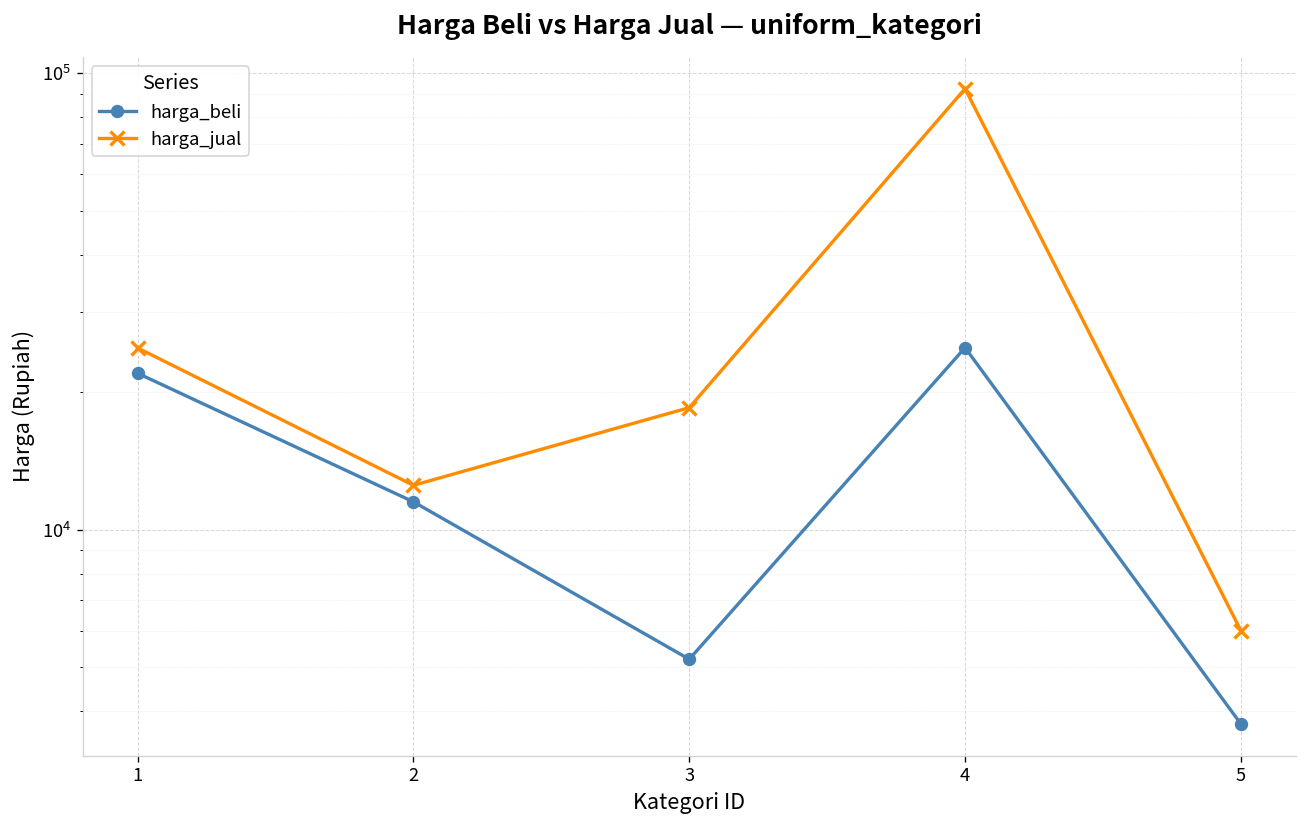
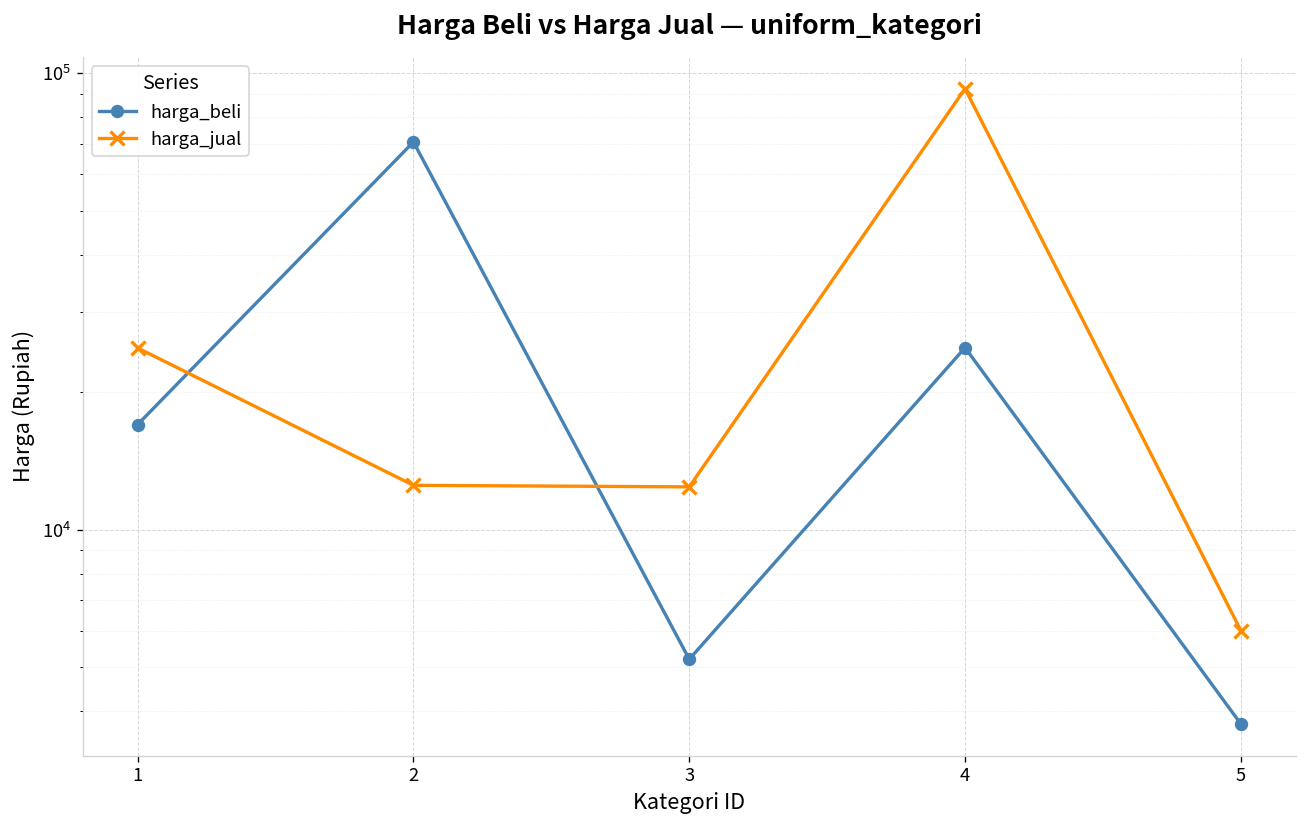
harga_beli, 1: 22000 -> 17000
harga_beli, 2: 11500 -> 71000
harga_jual, 3: 19000 -> 12400
